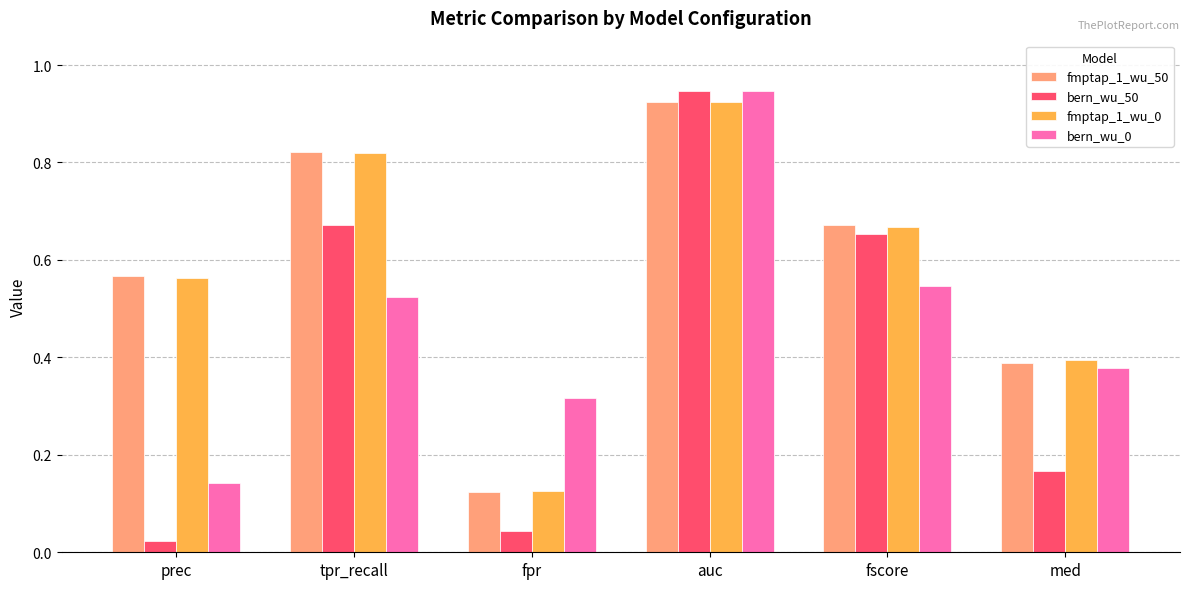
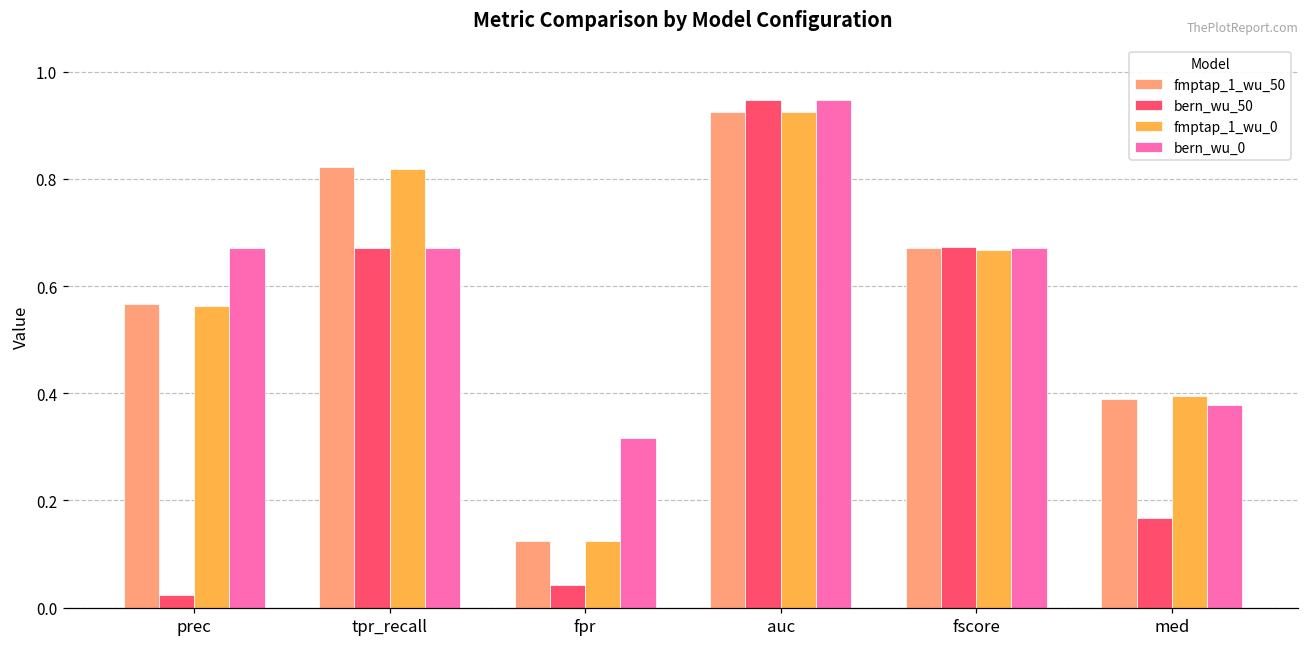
bern_wu_0, prec: 0.14 -> 0.67
bern_wu_0, tpr_recall: 0.52 -> 0.67
bern_wu_50, fscore: 0.65 -> 0.67
bern_wu_0, fscore: 0.55 -> 0.67
